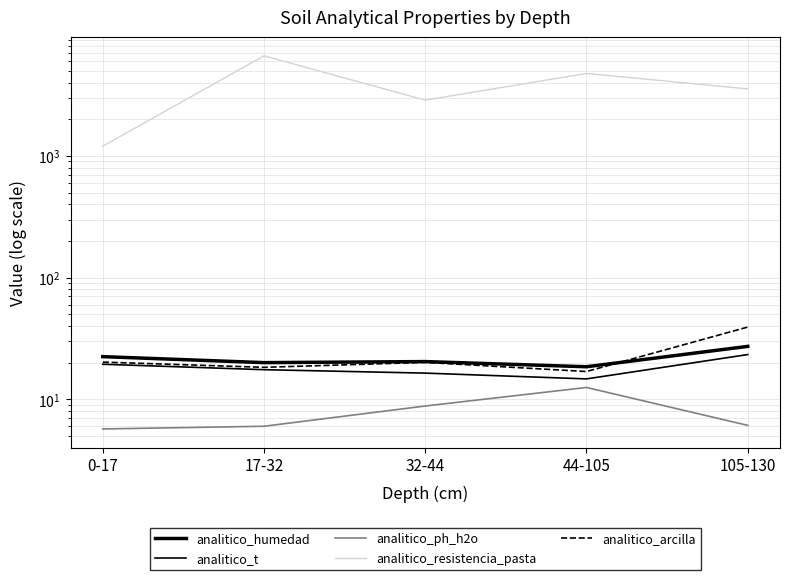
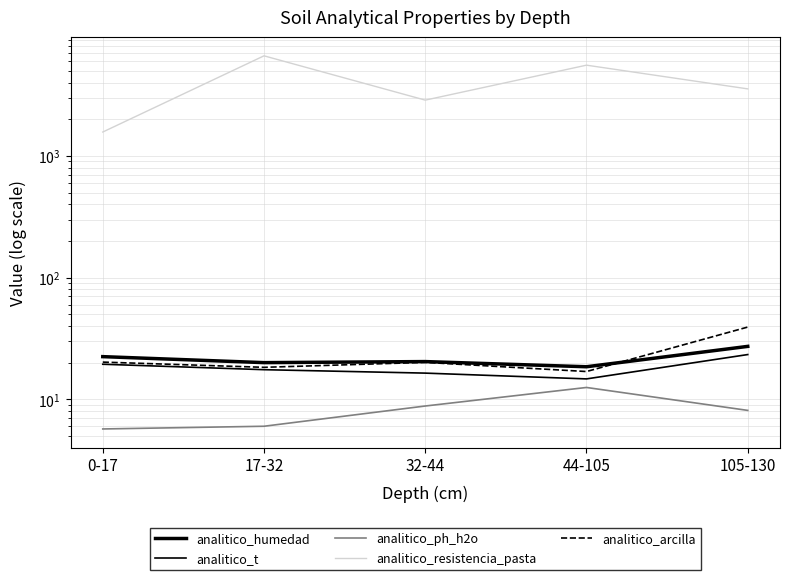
analitico_resistencia_pasta, 0-17: 1200 -> 1600
analitico_resistencia_pasta, 44-105: 4800 -> 6000
analitico_ph_h2o, 105-130: 6 -> 8
